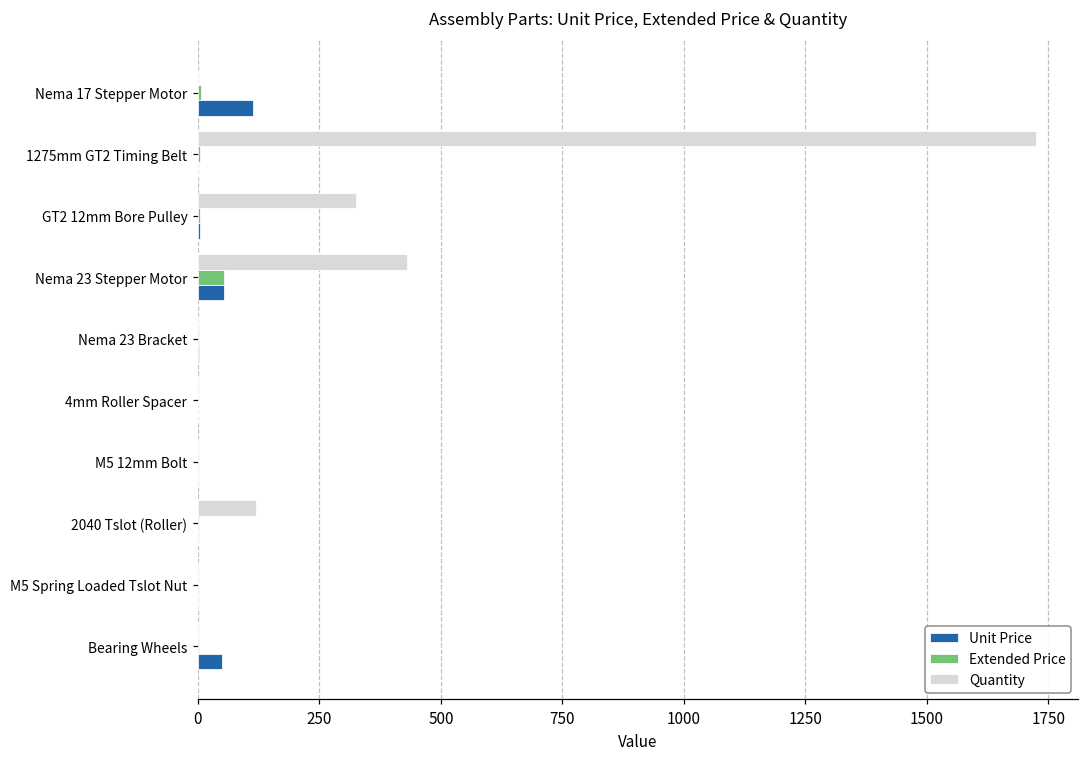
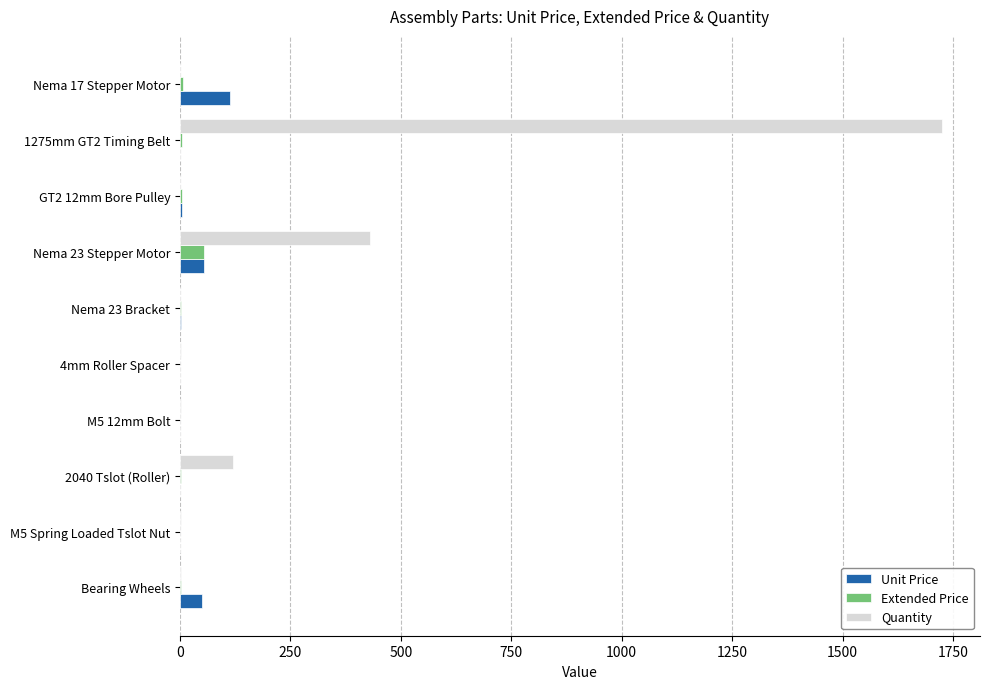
Quantity, GT2 12mm Bore Pulley: 330 -> 0
